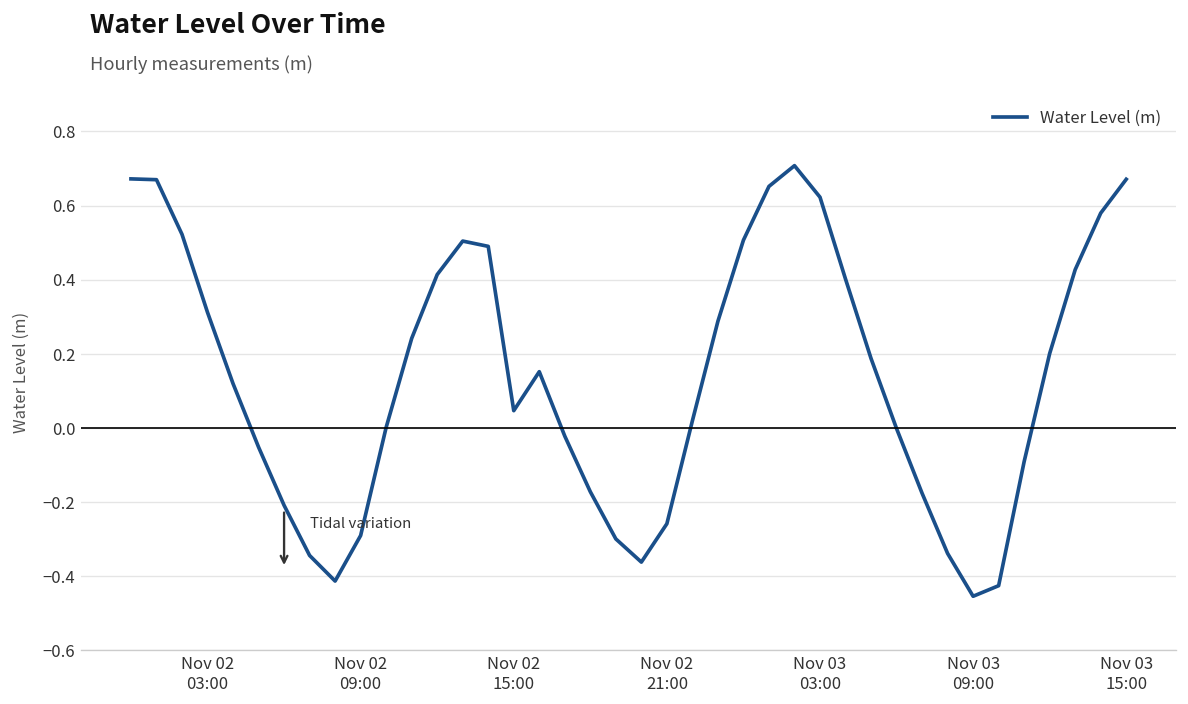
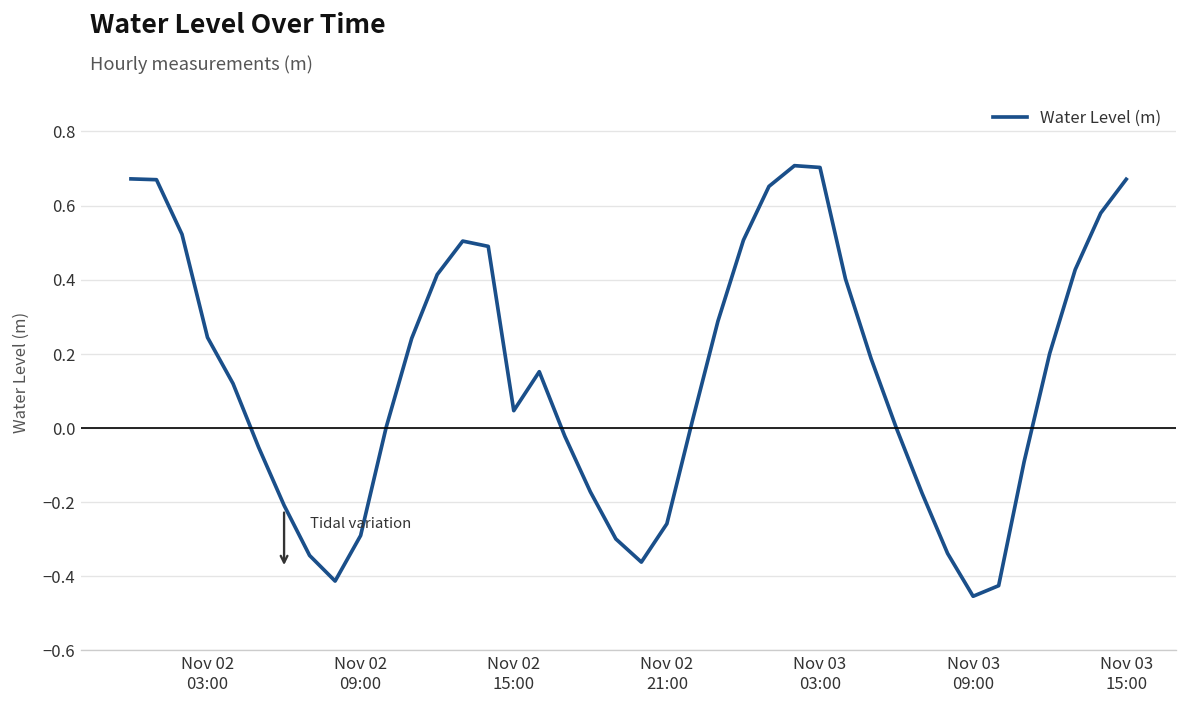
Nov 02 03:00: 0.31 -> 0.24
Nov 03 03:00: 0.62 -> 0.70
